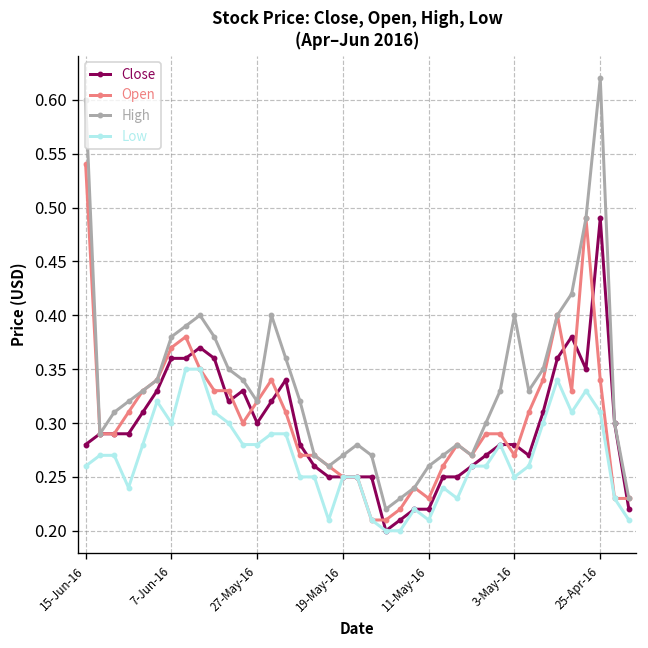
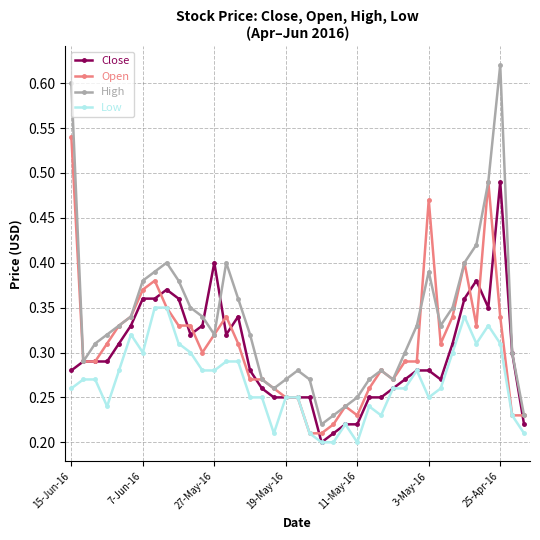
Close, 27-May-16: 0.3 -> 0.4
High, 11-May-16: 0.26 -> 0.25
Low, 11-May-16: 0.21 -> 0.20
Open, 3-May-16: 0.27 -> 0.47
High, 3-May-16: 0.40 -> 0.39
